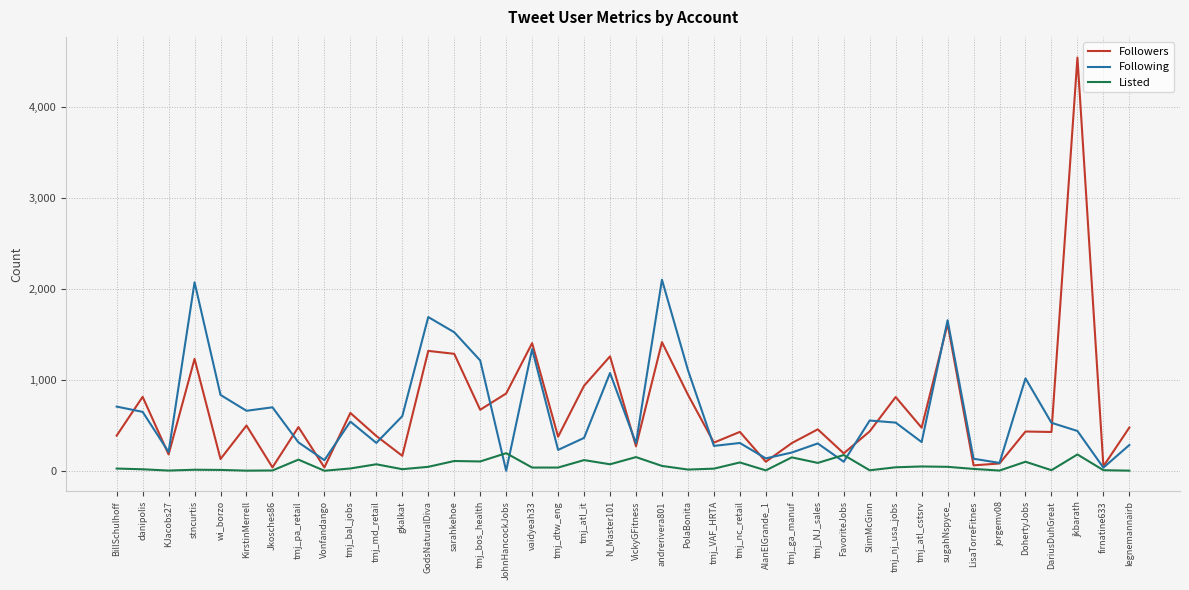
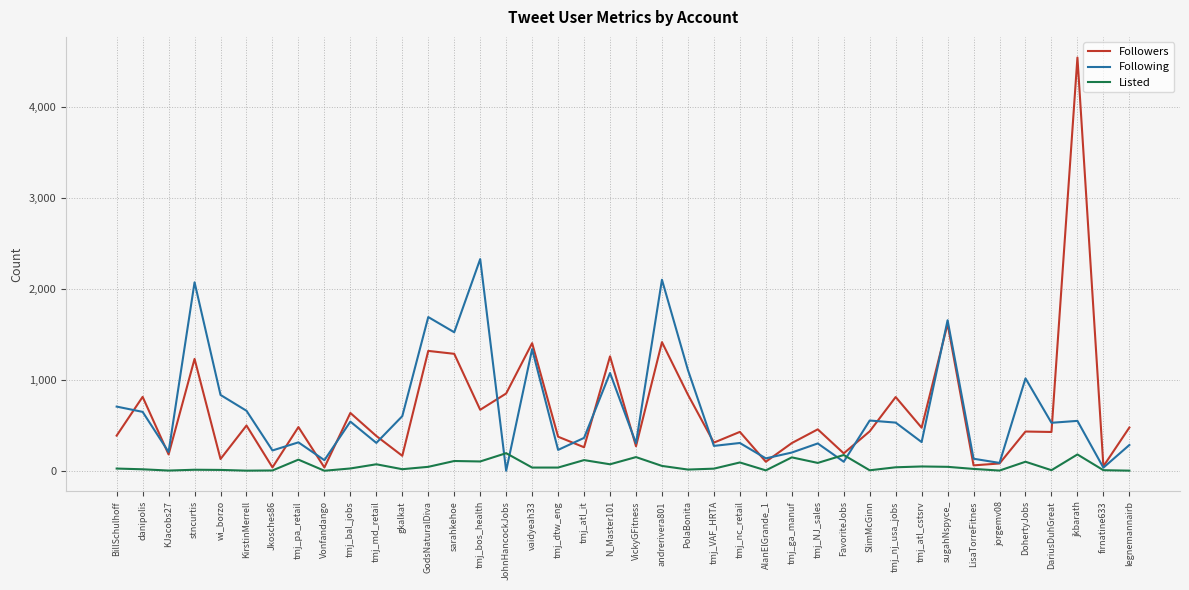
Following, Jkosches86: 700 -> 200
Following, tmj_bos_health: 1,200 -> 2,300
Followers, tmj_atl_it: 900 -> 300
Following, jkbarath: 400 -> 500
